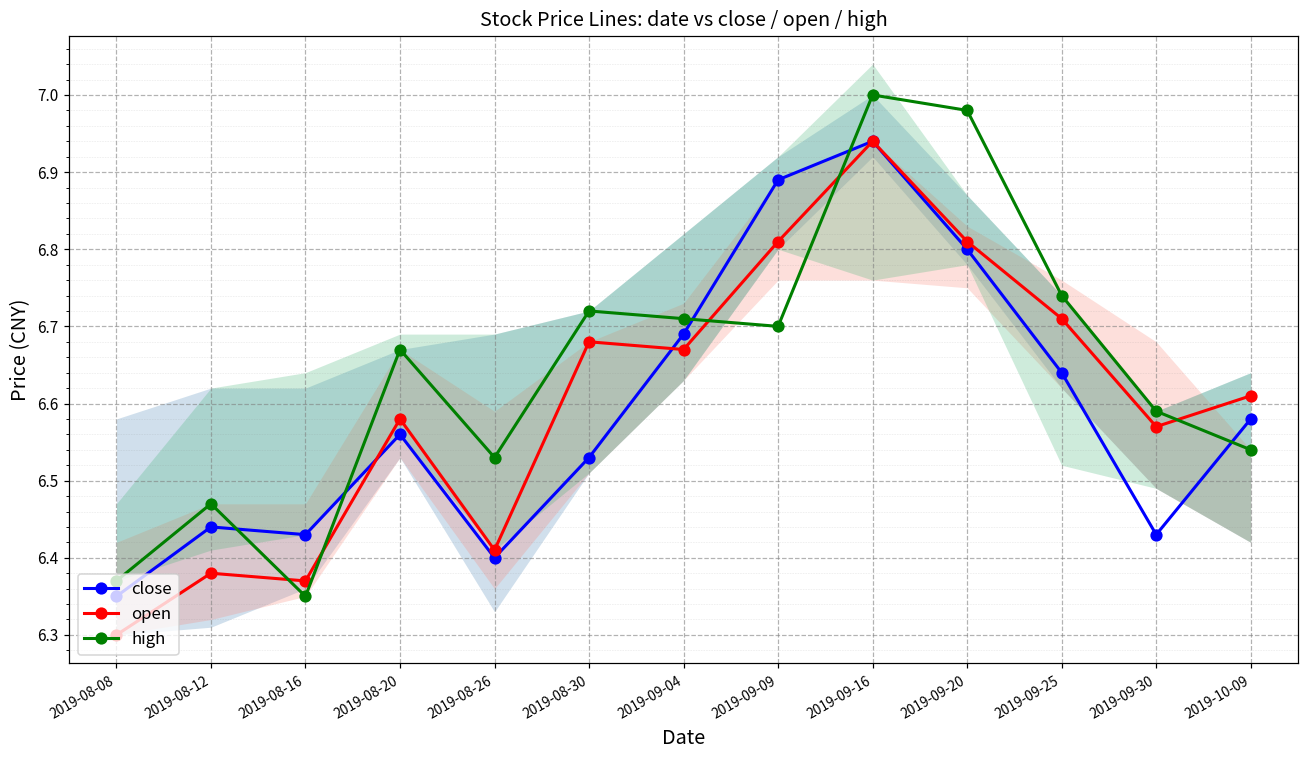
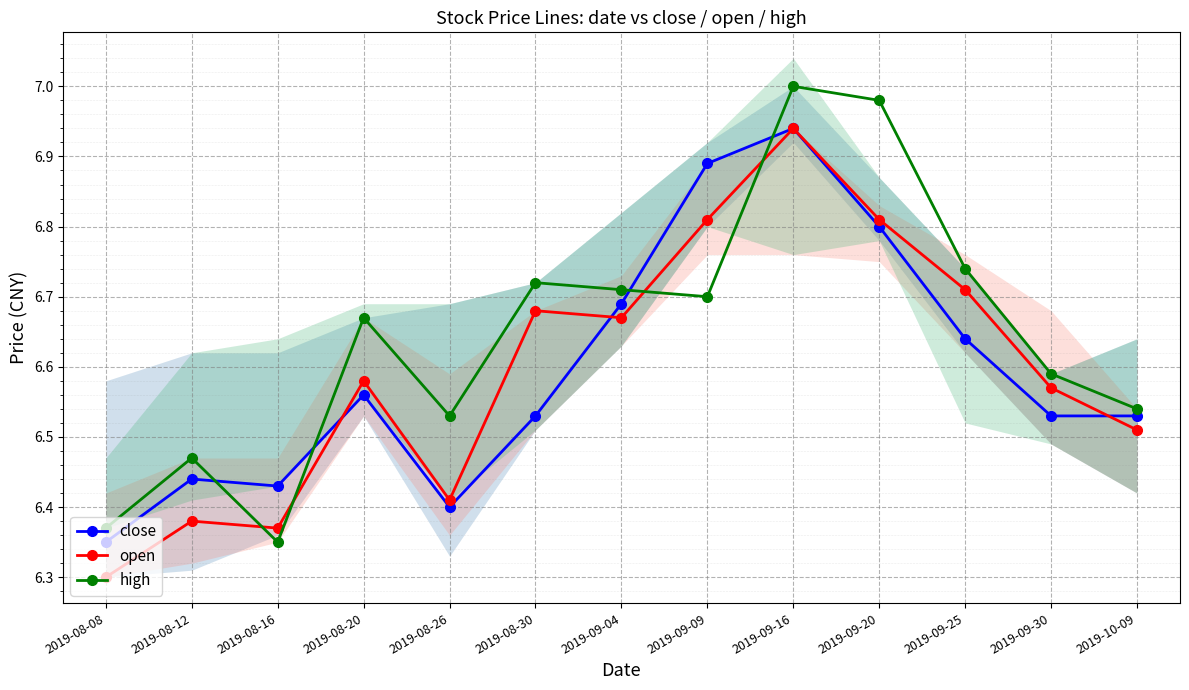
close, 2019-09-30: 6.43 -> 6.53
close, 2019-10-09: 6.58 -> 6.53
open, 2019-10-09: 6.61 -> 6.51
